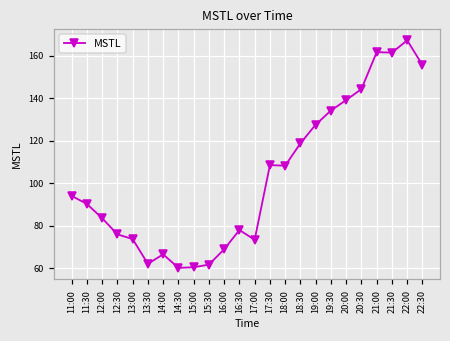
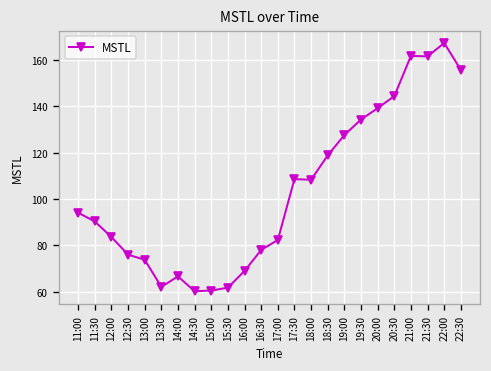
17:00: 73 -> 82
